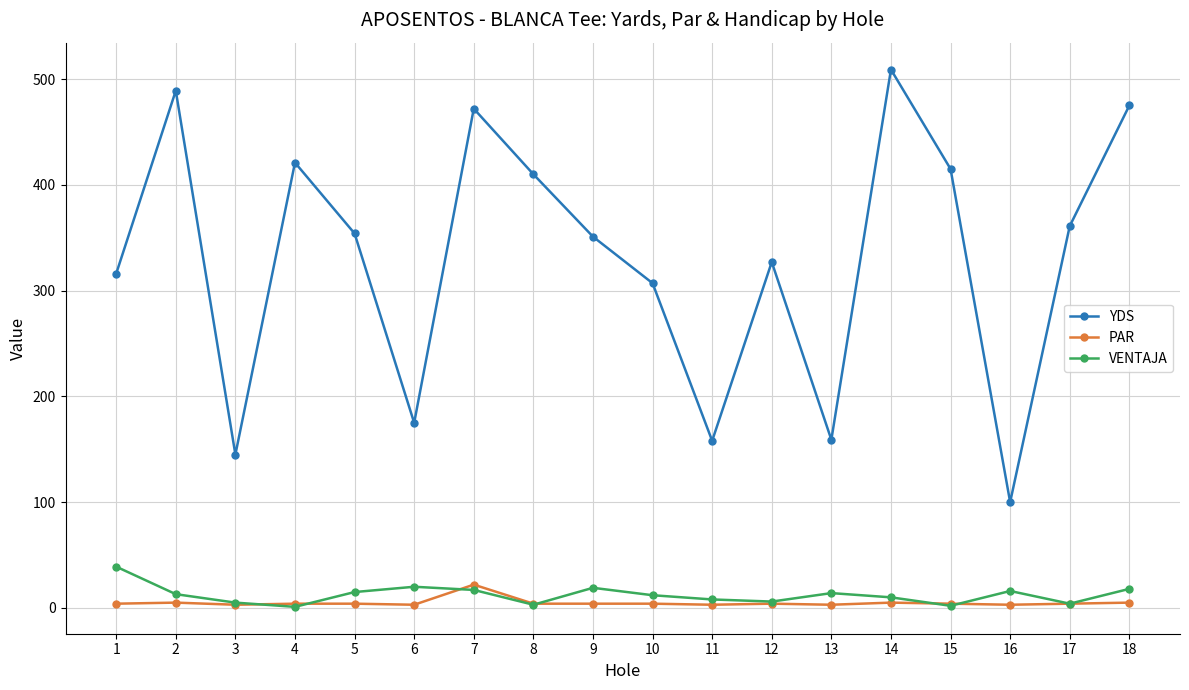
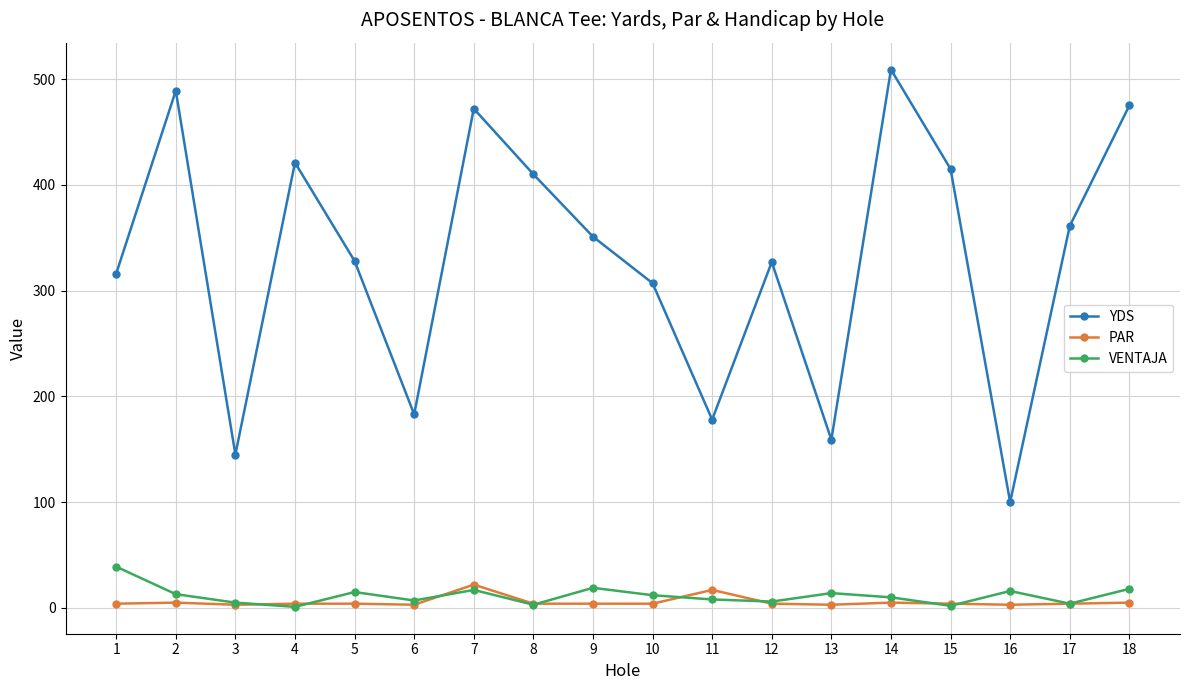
YDS, 5: 354 -> 328
YDS, 6: 175 -> 183
VENTAJA, 6: 20 -> 7
YDS, 11: 158 -> 178
PAR, 11: 3 -> 17
